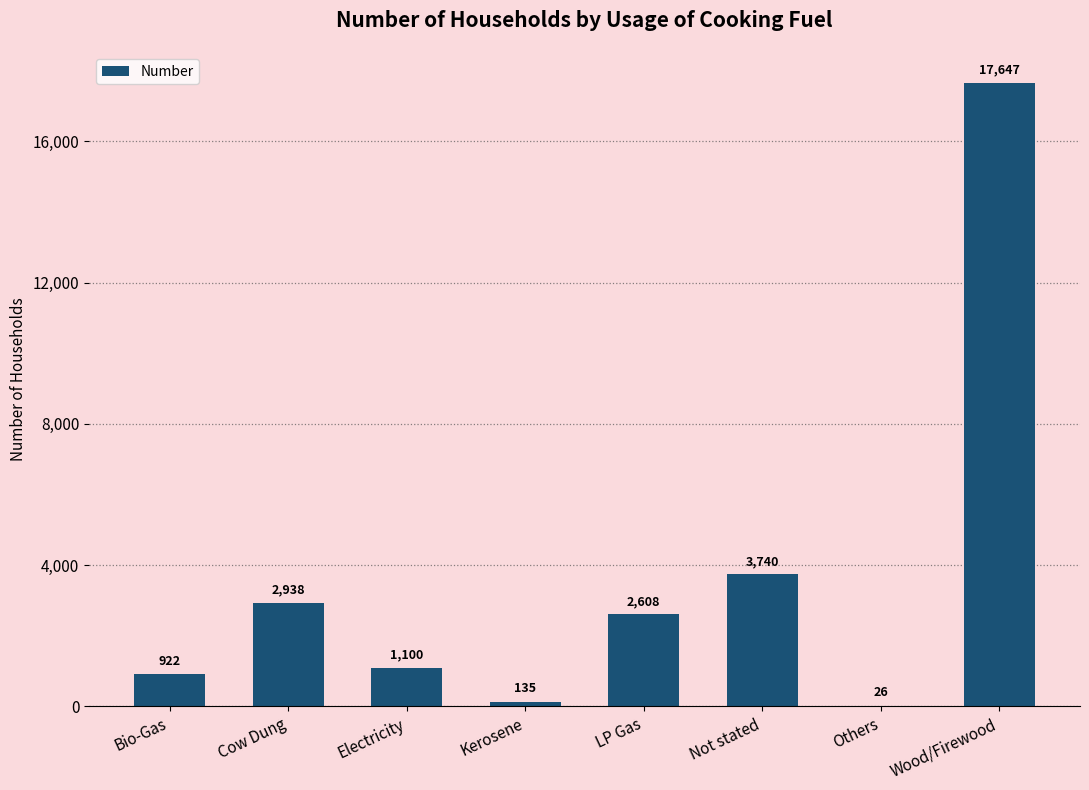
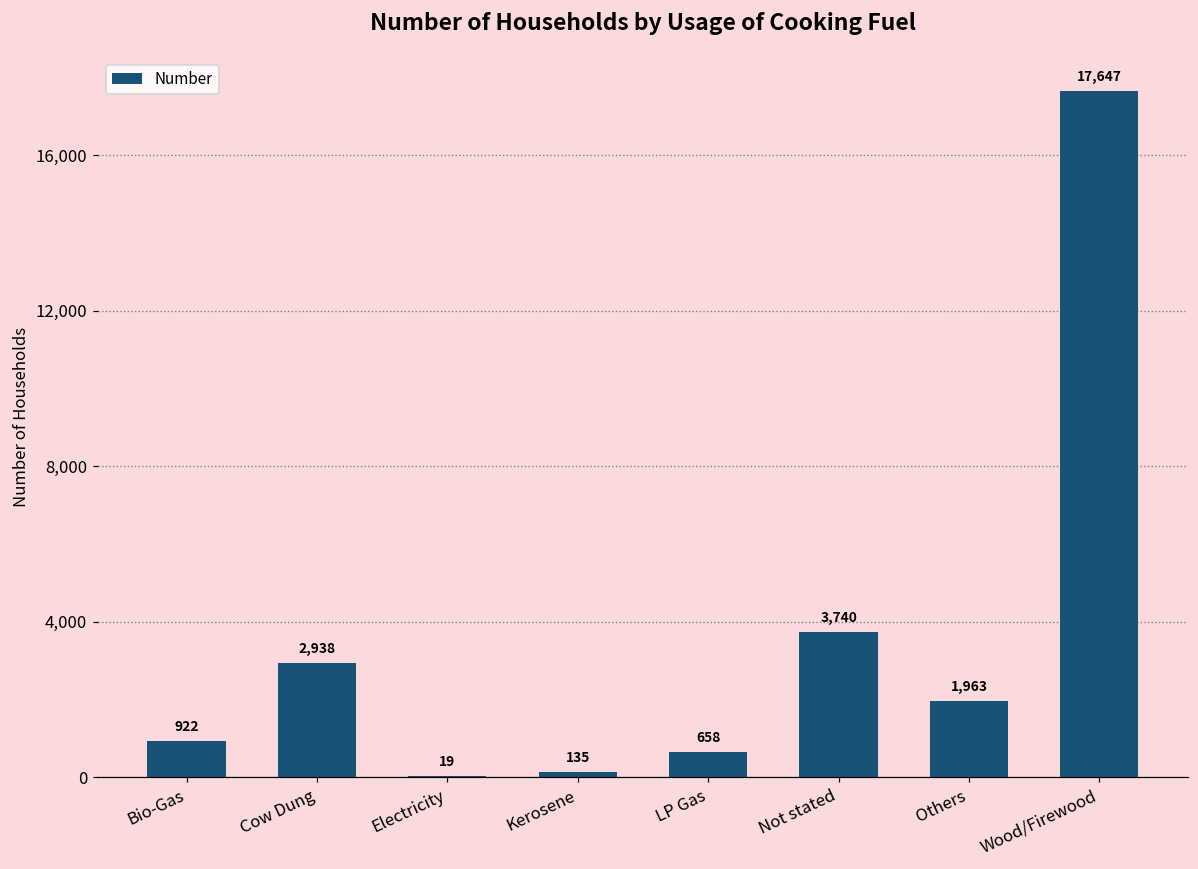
Electricity: 1,100 -> 19
LP Gas: 2,608 -> 658
Others: 26 -> 1,963
